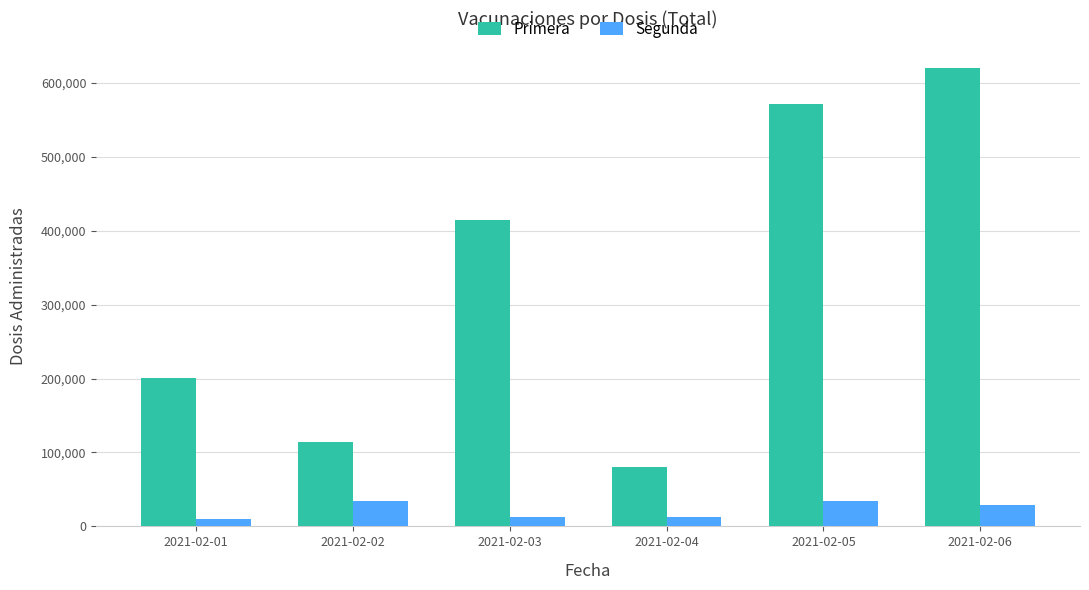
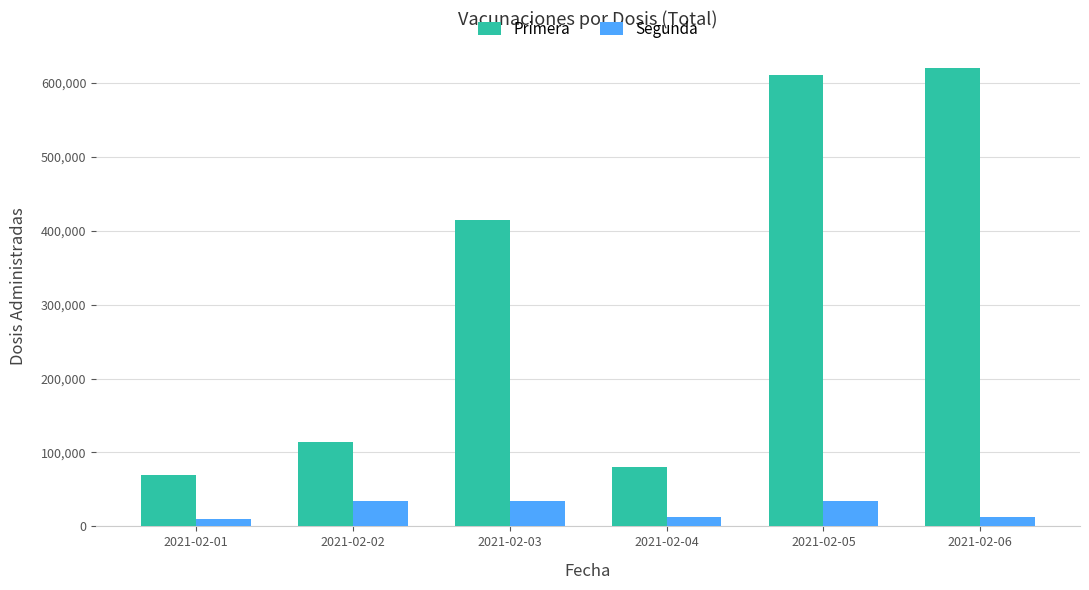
Primera, 2021-02-01: 200,000 -> 70,000
Segunda, 2021-02-03: 10,000 -> 30,000
Primera, 2021-02-05: 570,000 -> 610,000
Segunda, 2021-02-06: 30,000 -> 10,000
